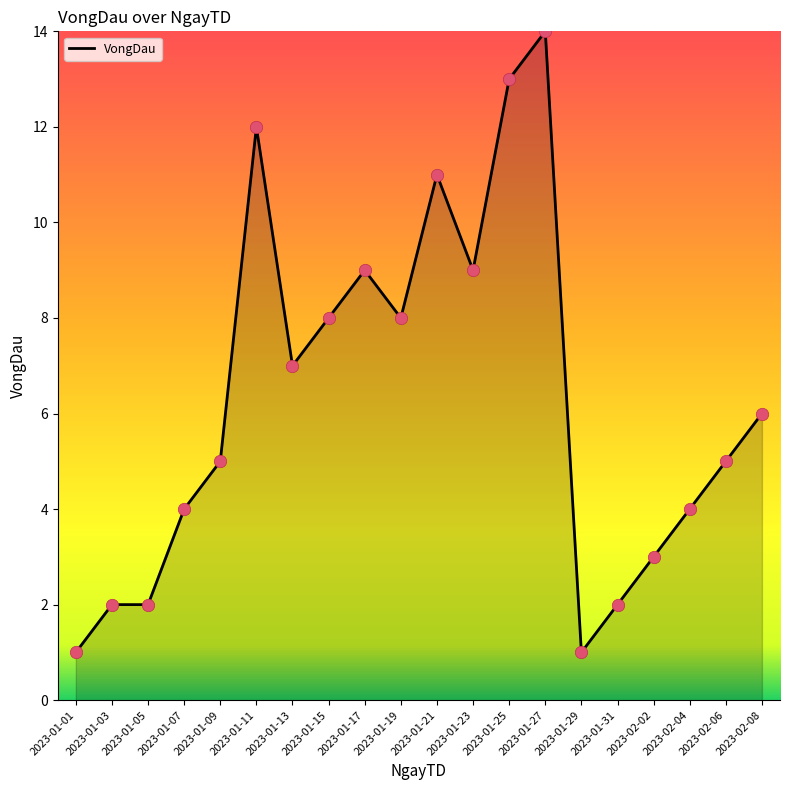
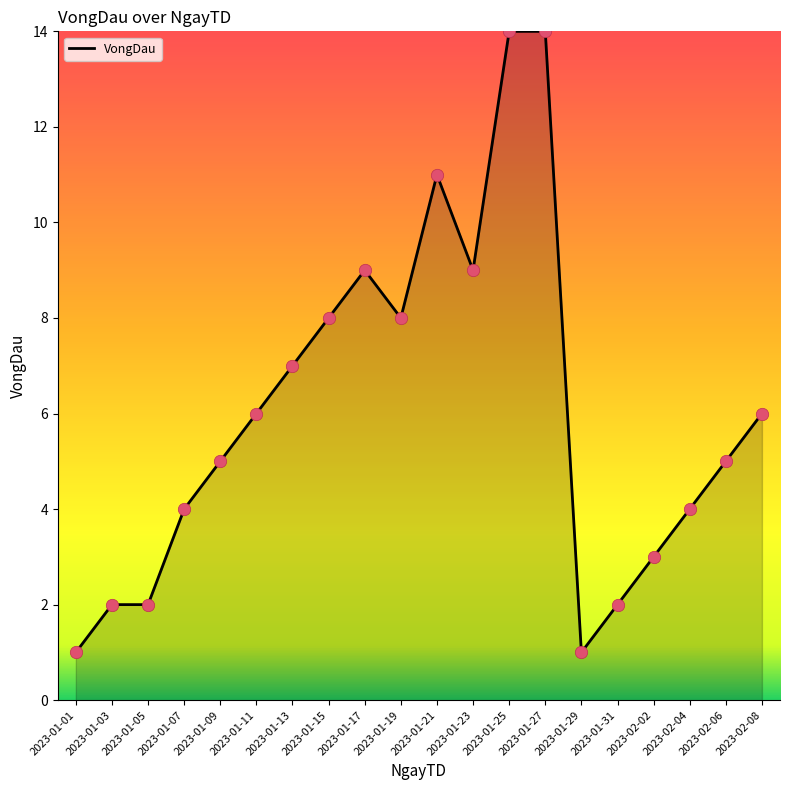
2023-01-11: 12 -> 6
2023-01-25: 13 -> 14
